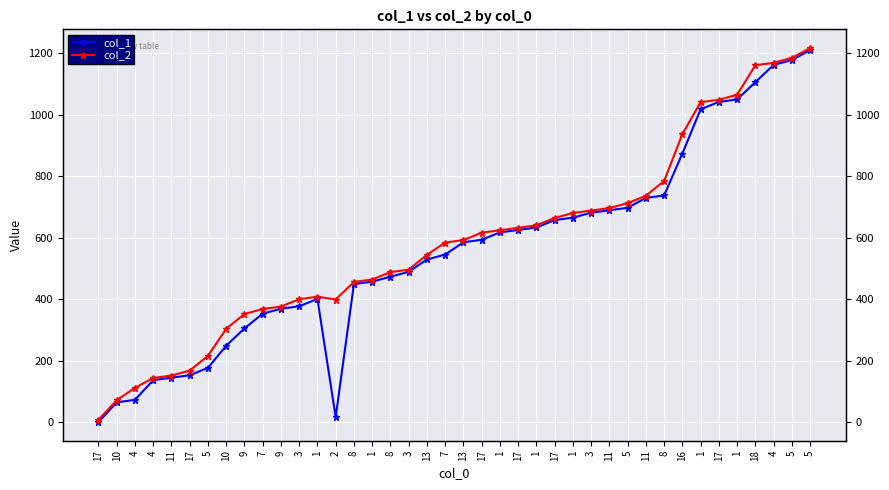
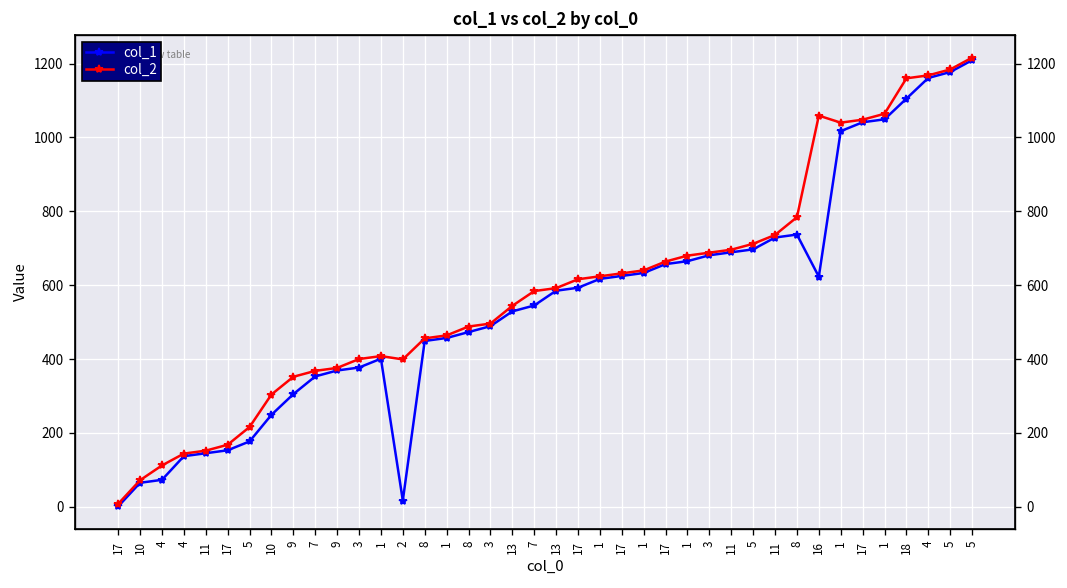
col_1, 16: 870 -> 620
col_2, 16: 940 -> 1060
